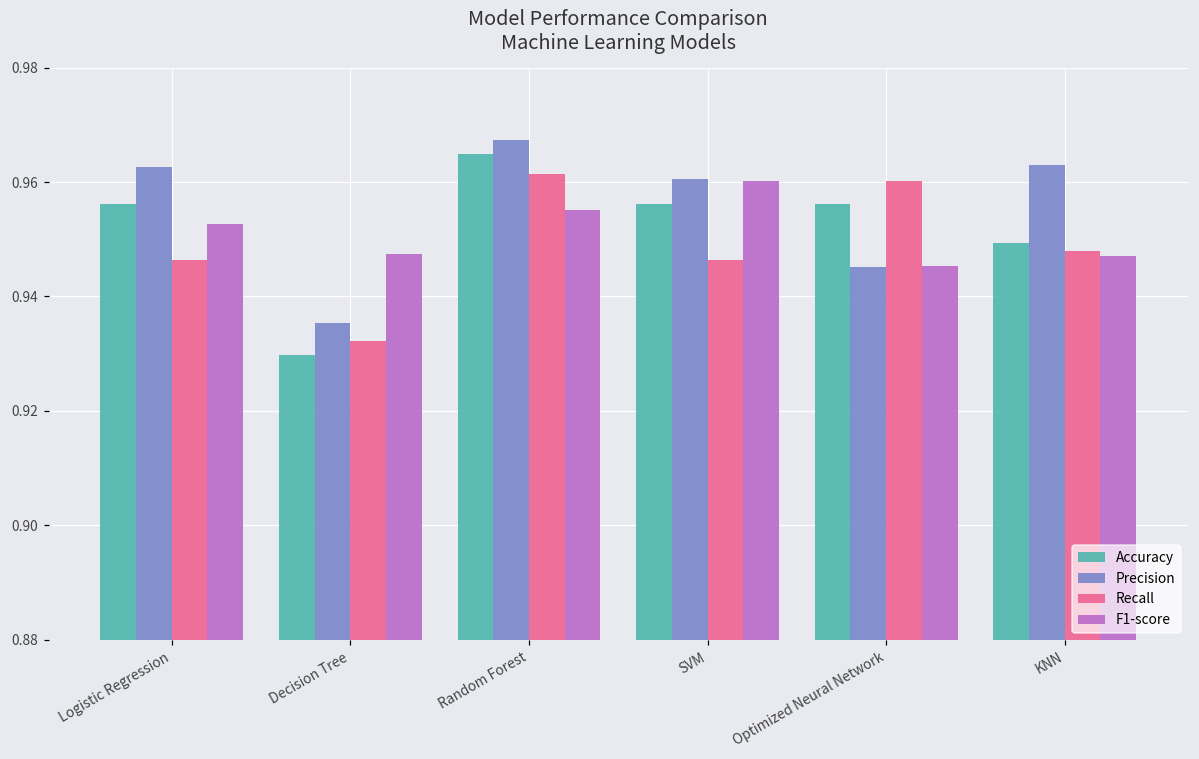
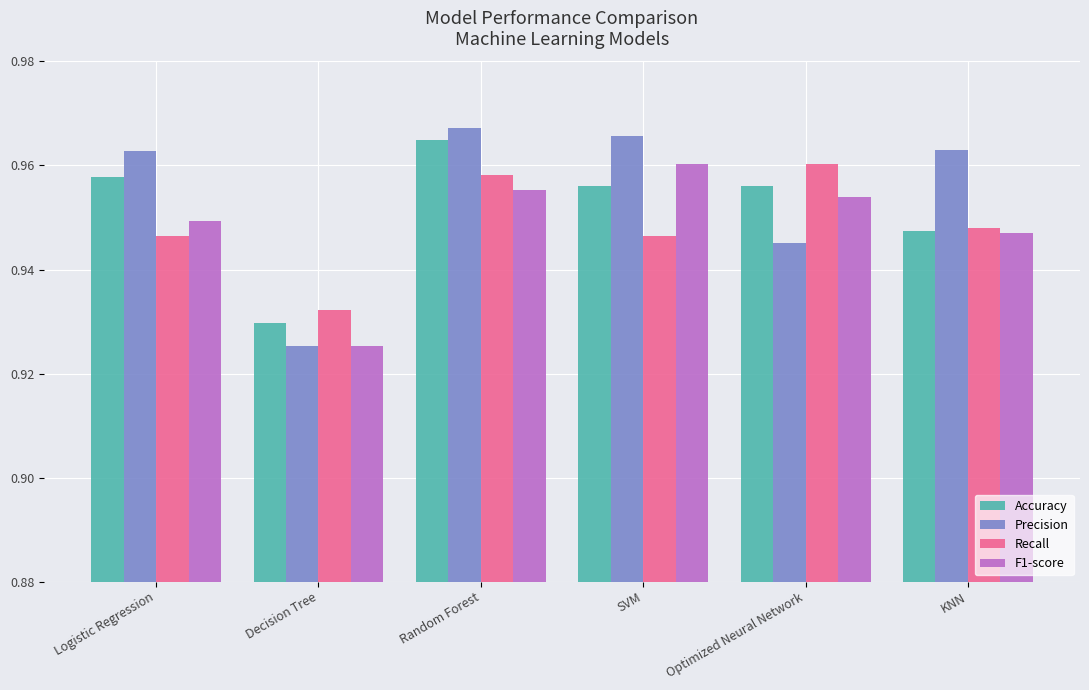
Accuracy, Logistic Regression: 0.956 -> 0.958
F1-score, Logistic Regression: 0.953 -> 0.949
Precision, Decision Tree: 0.935 -> 0.925
F1-score, Decision Tree: 0.948 -> 0.925
Recall, Random Forest: 0.961 -> 0.958
Precision, SVM: 0.961 -> 0.966
F1-score, Optimized Neural Network: 0.945 -> 0.954
Accuracy, KNN: 0.949 -> 0.947
